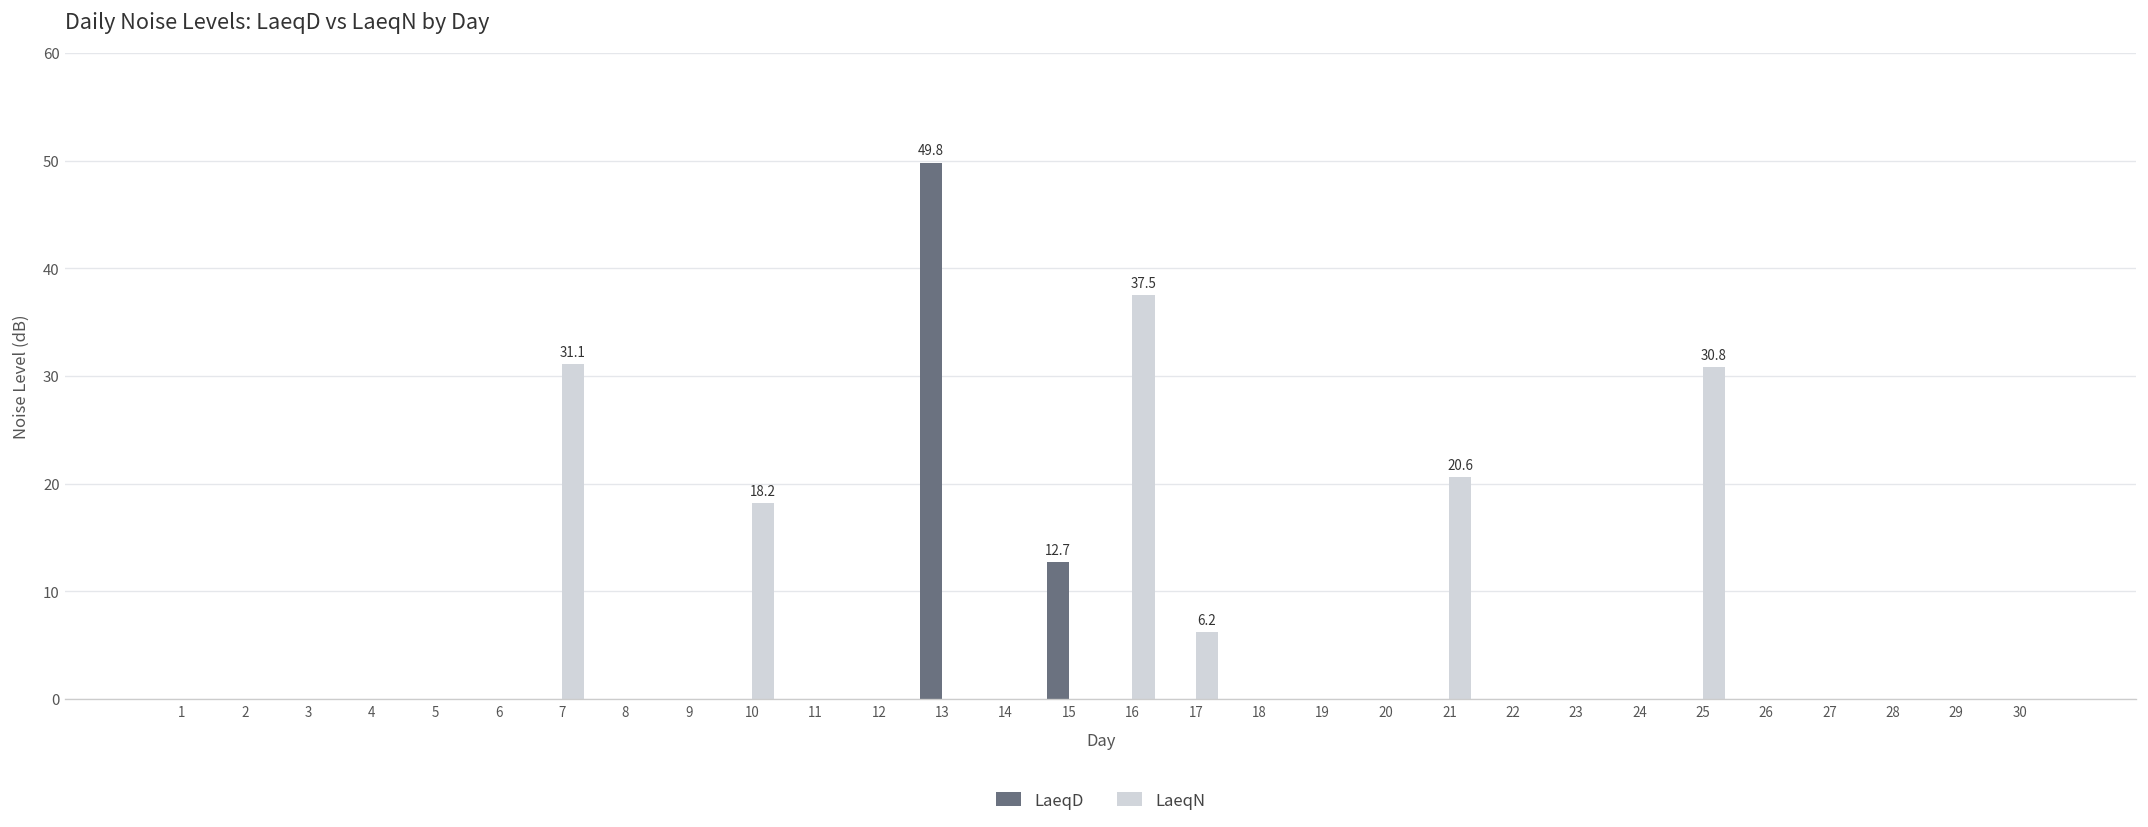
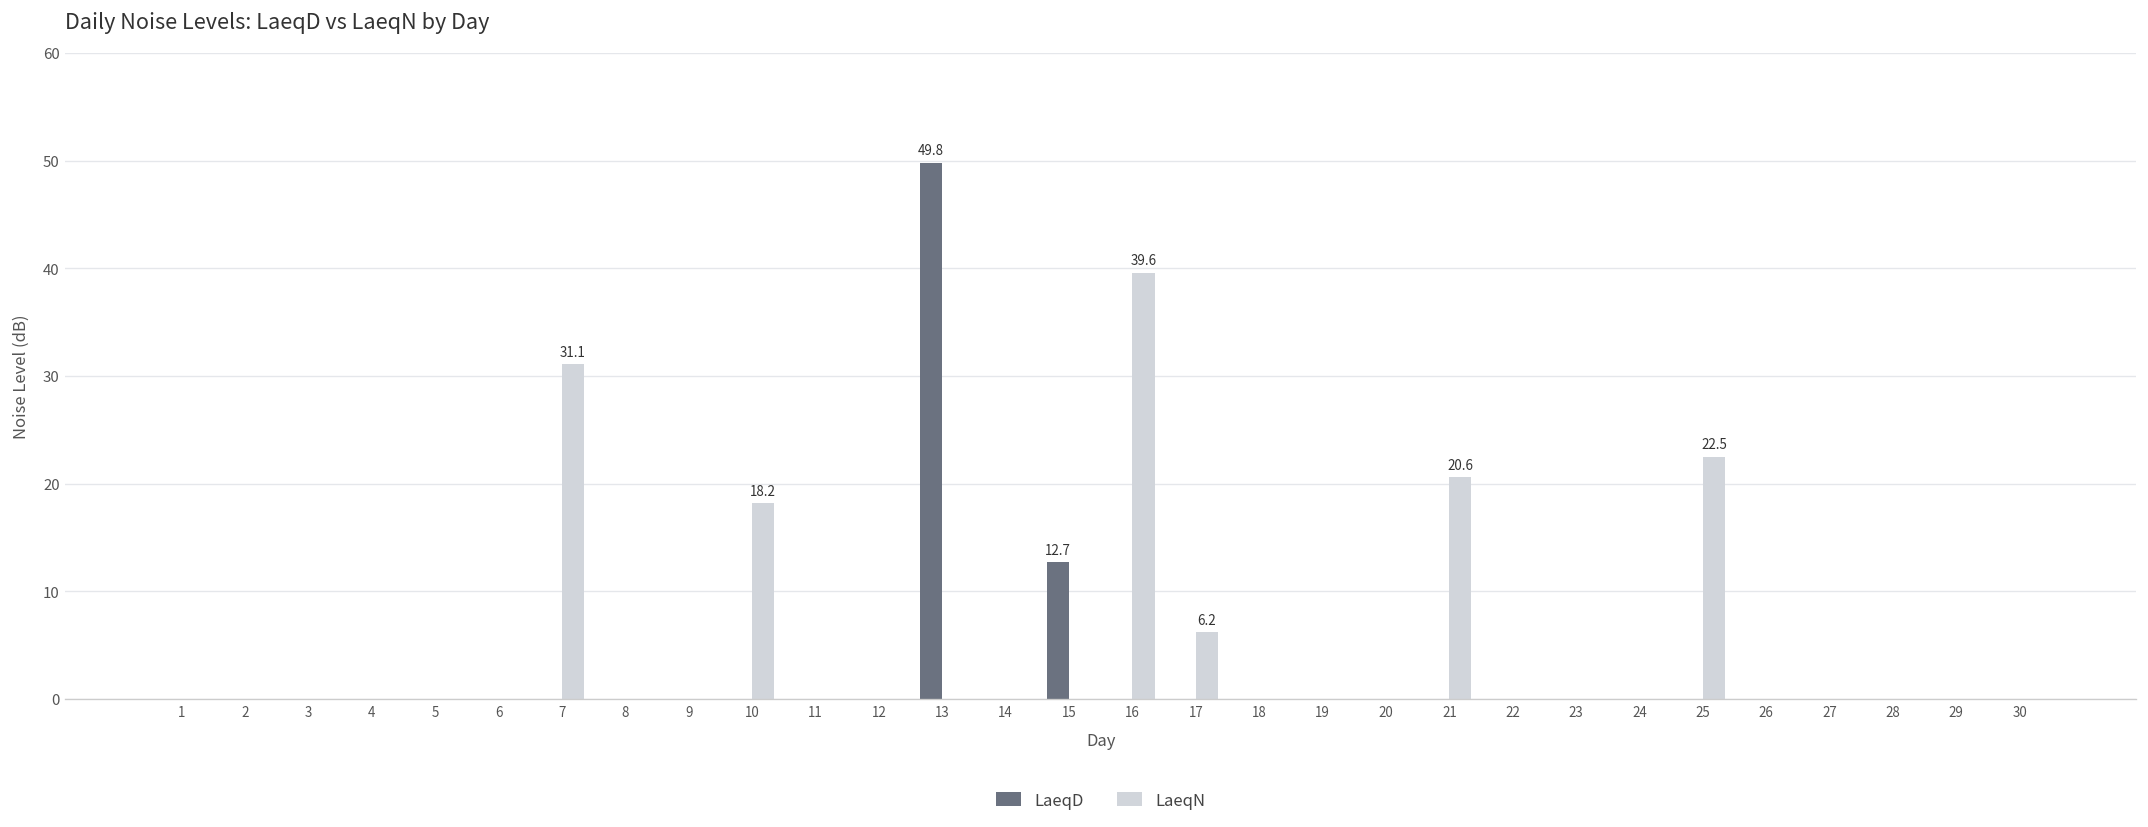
LaeqN, 16: 37.5 -> 39.6
LaeqN, 25: 30.8 -> 22.5
